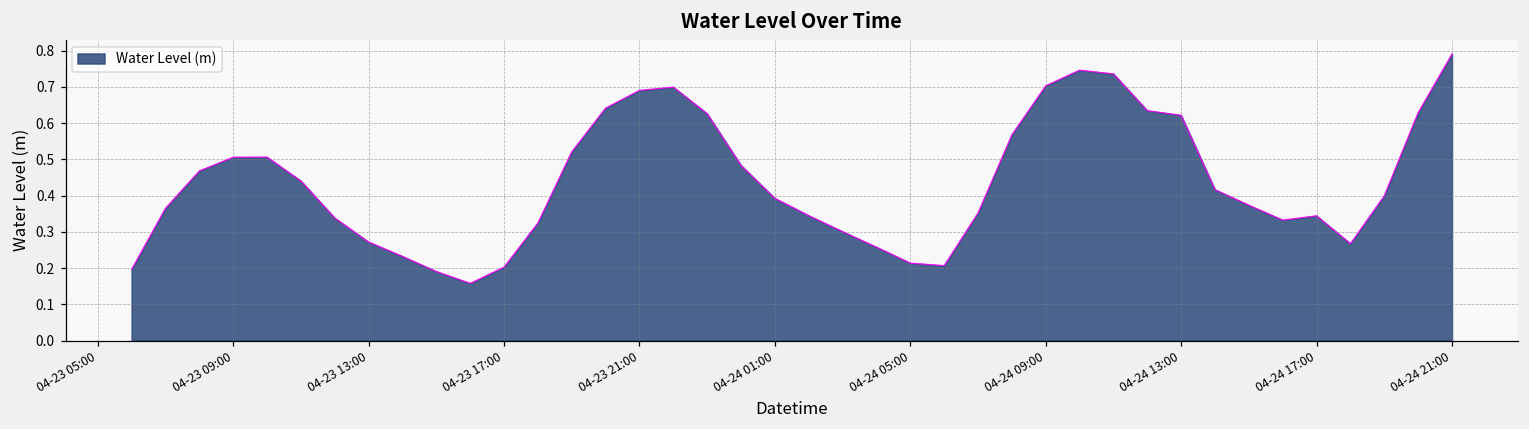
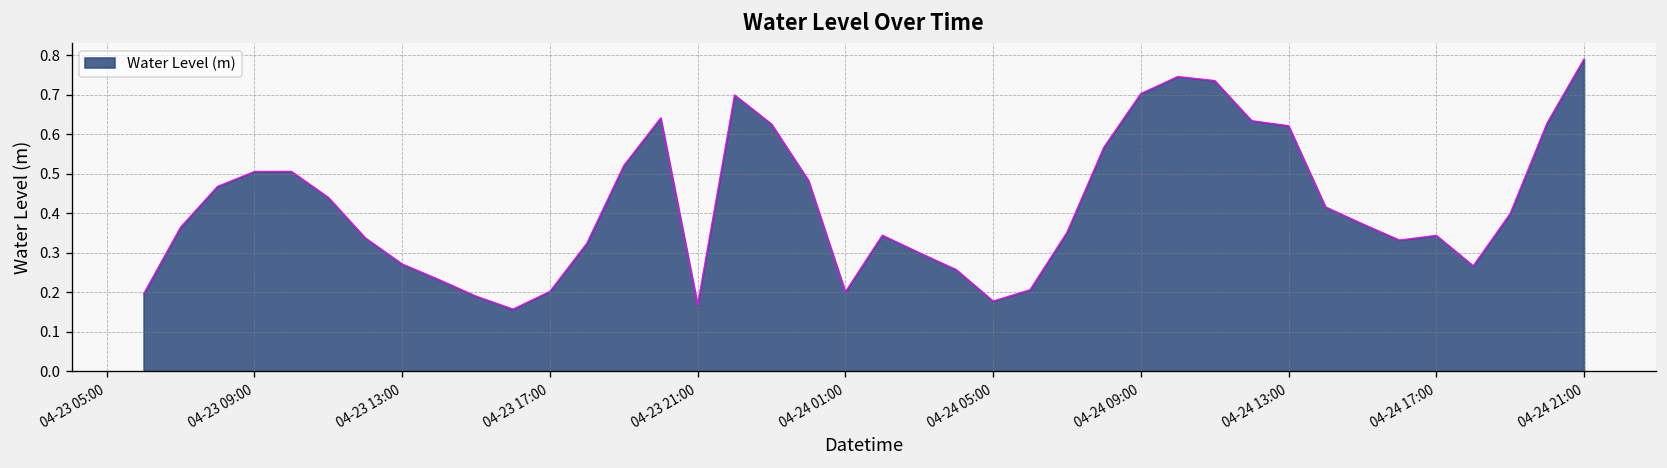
04-23 21:00: 0.69 -> 0.17
04-24 01:00: 0.39 -> 0.20
04-24 05:00: 0.21 -> 0.18
